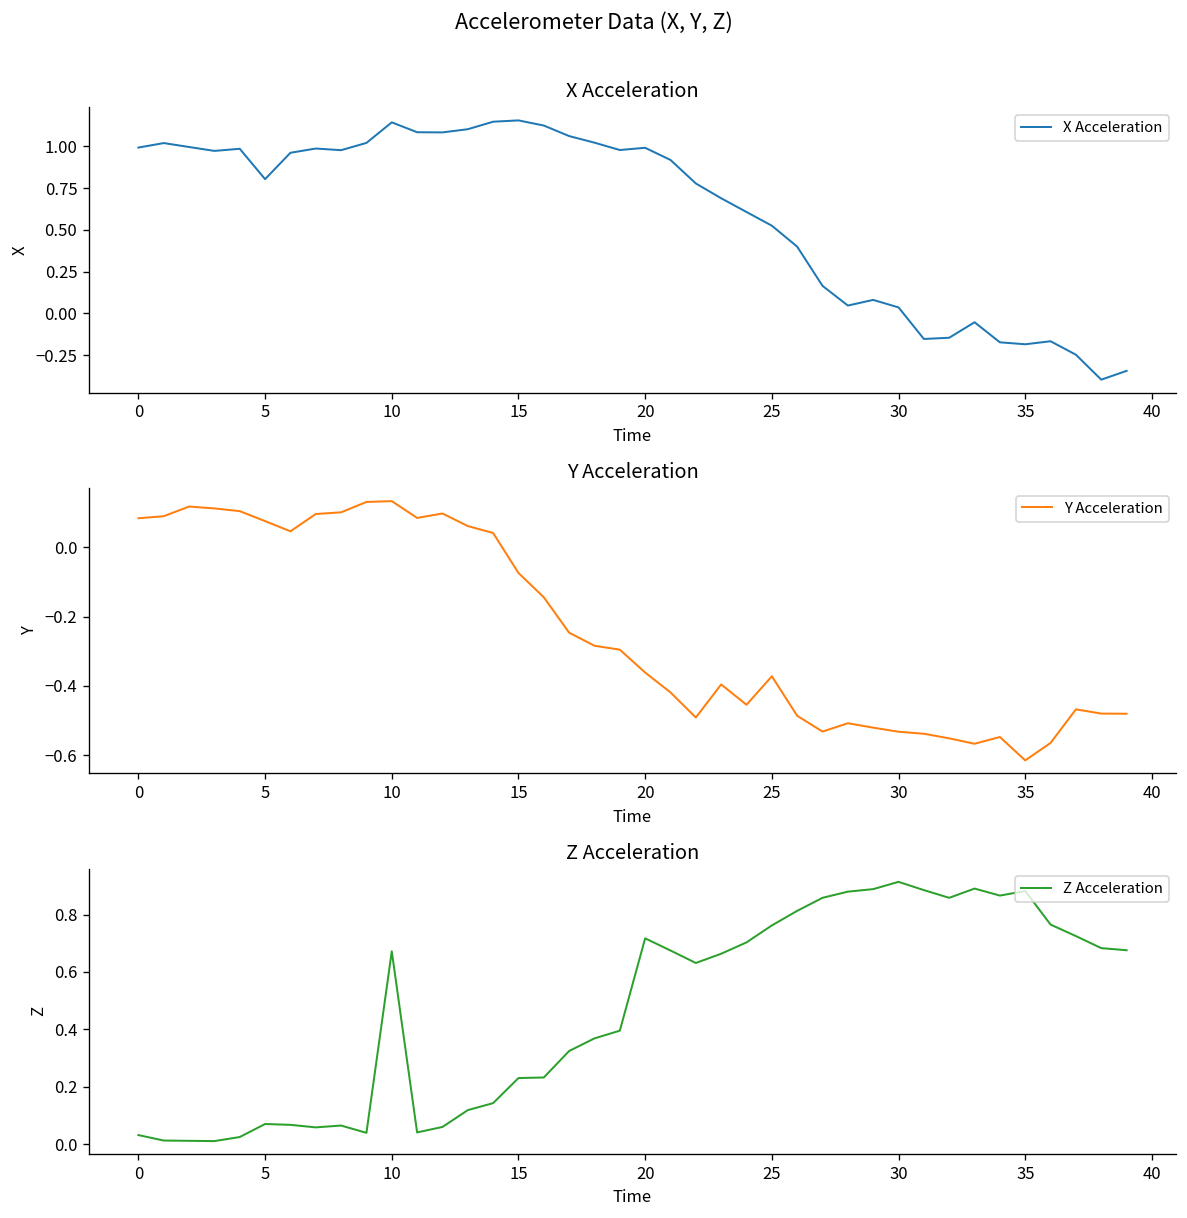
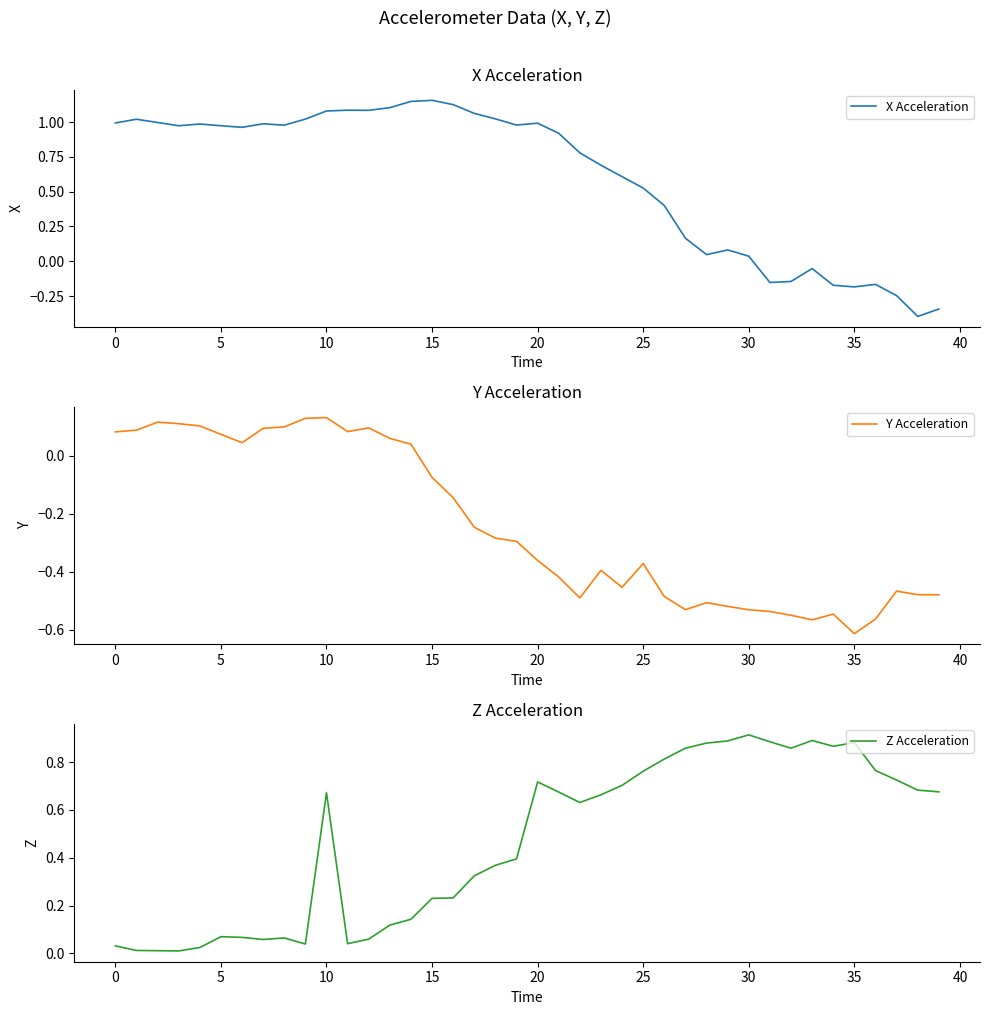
X Acceleration, 5: 0.80 -> 0.97
X Acceleration, 10: 1.14 -> 1.08
